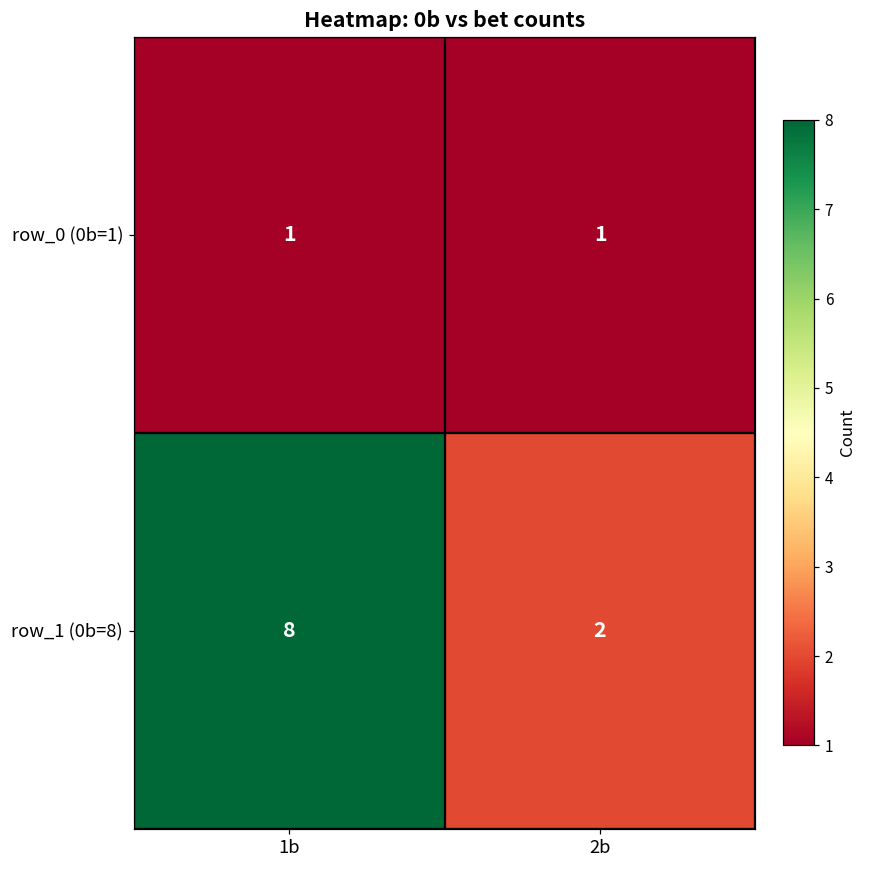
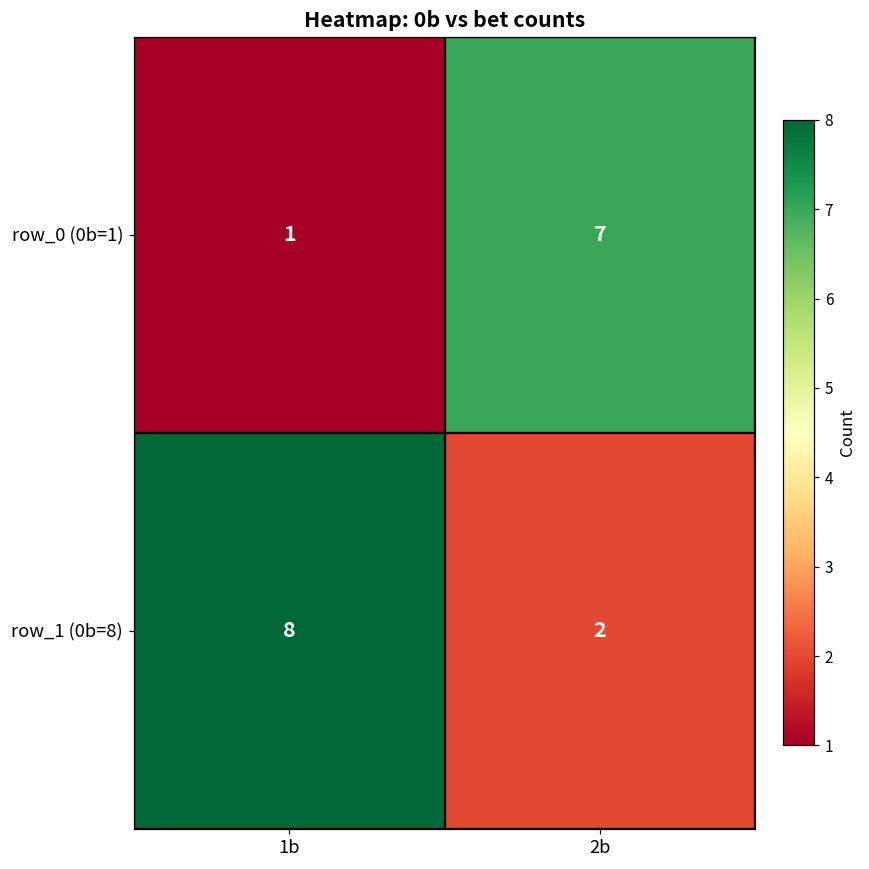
row_0 (0b=1), 2b: 1 -> 7
